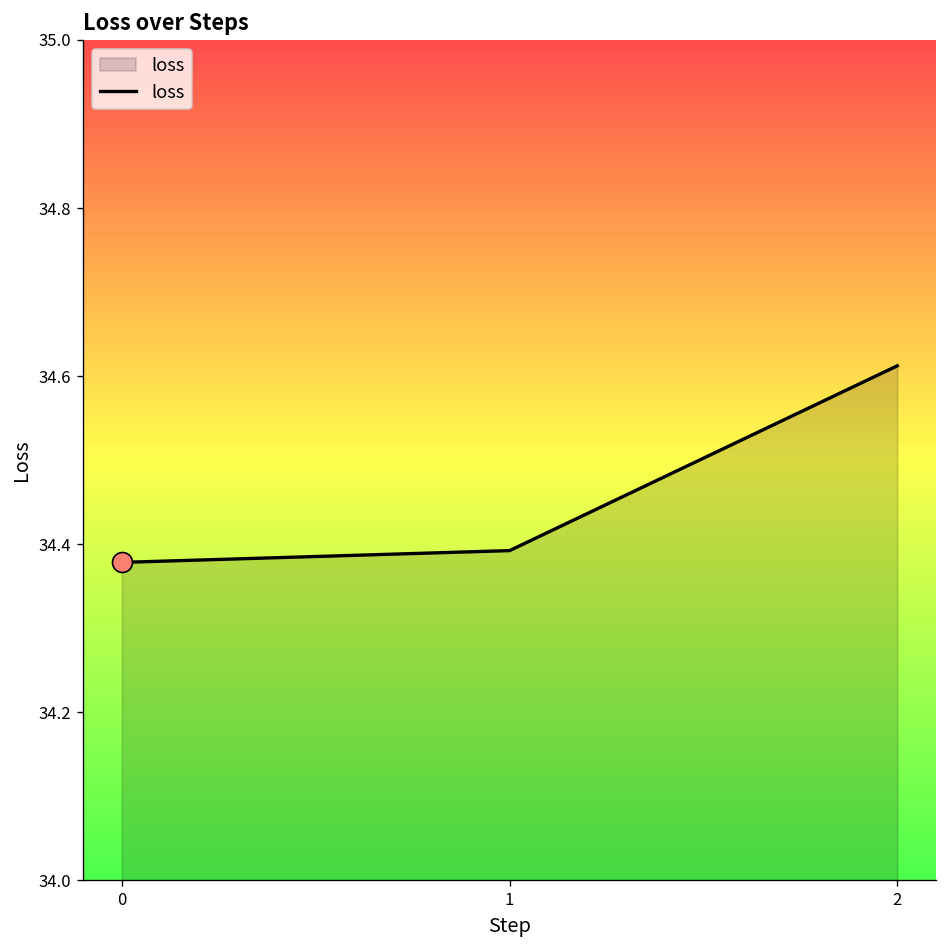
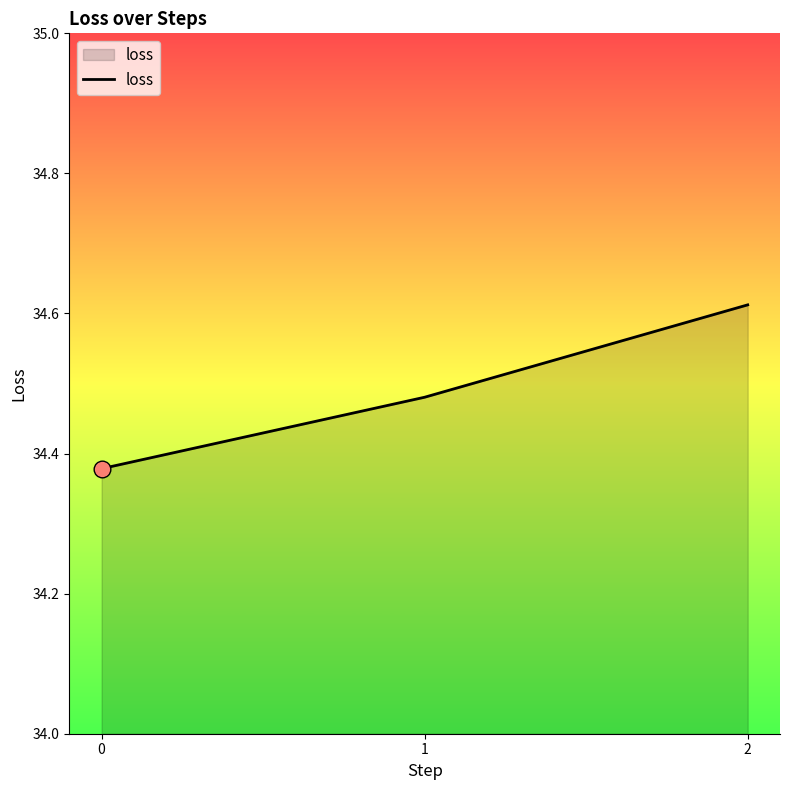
loss, 1: 34.39 -> 34.48
